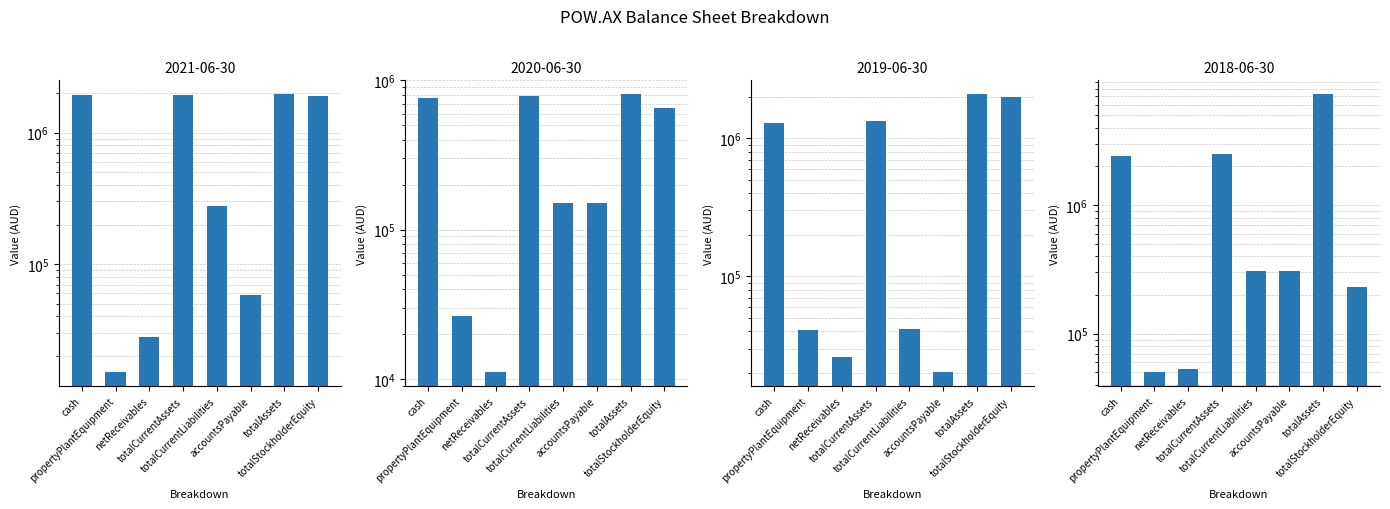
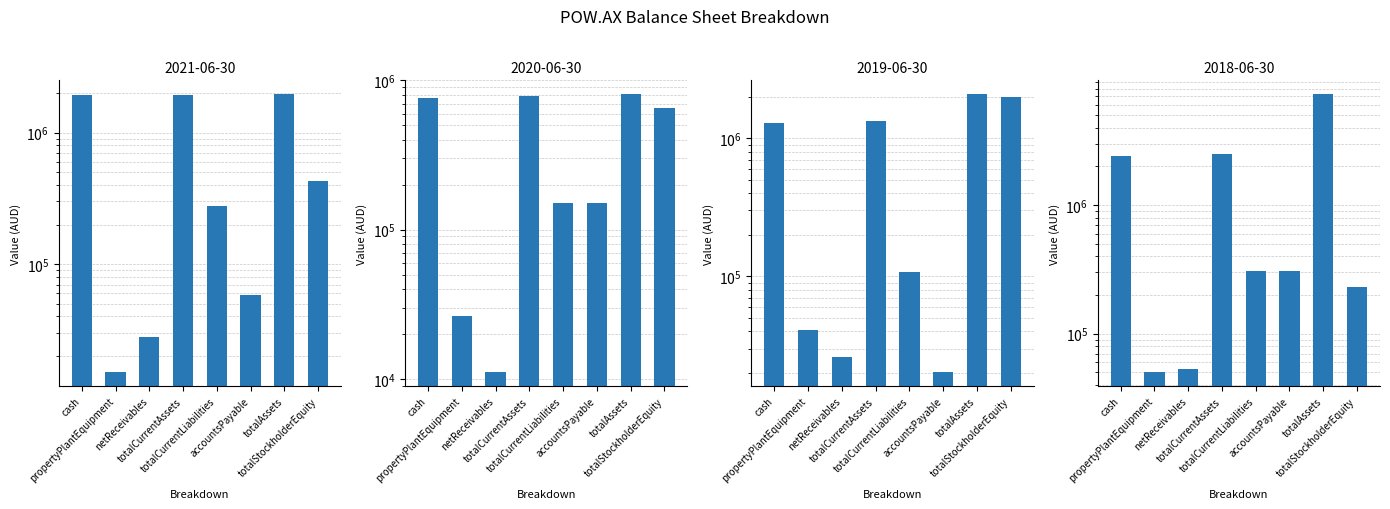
2021-06-30, totalStockholderEquity: 1900000 -> 430000
2019-06-30, totalCurrentLiabilities: 42000 -> 110000
